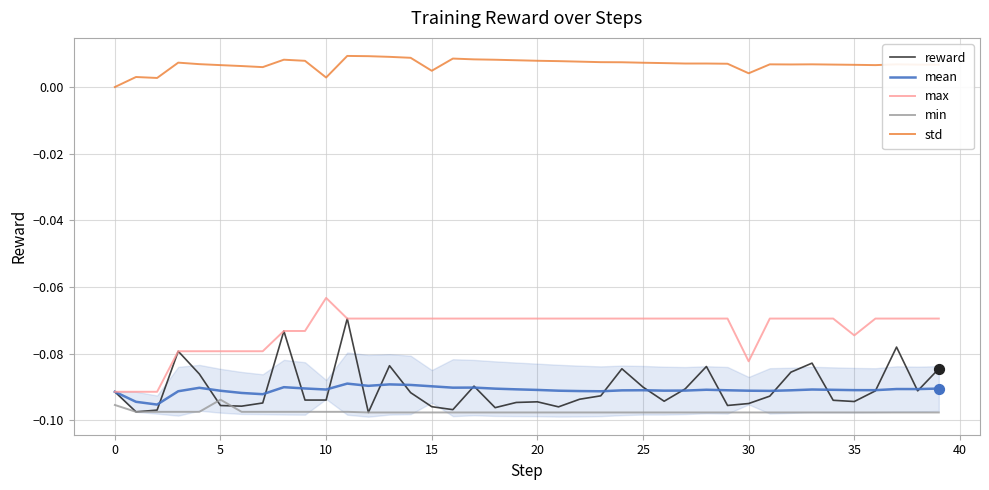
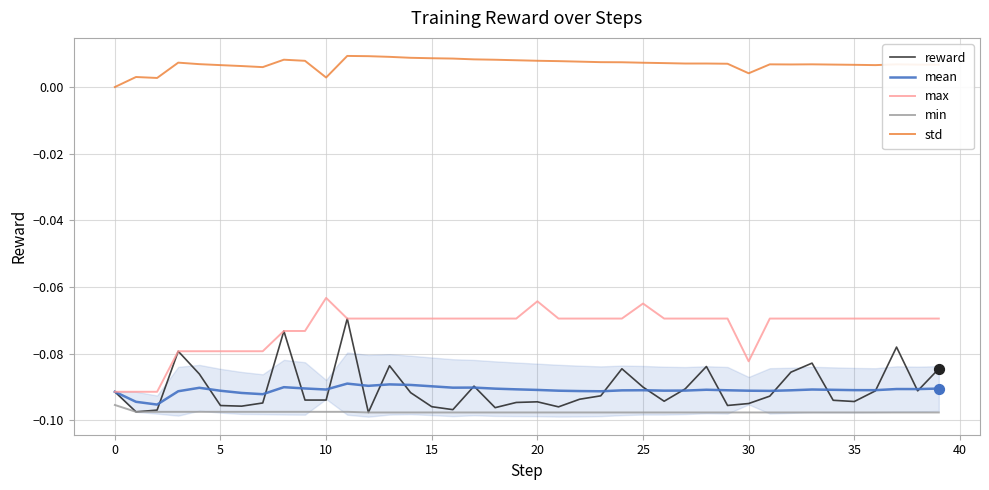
min, 5: -0.094 -> -0.097
std, 15: 0.005 -> 0.009
max, 20: -0.069 -> -0.064
max, 25: -0.069 -> -0.065
max, 35: -0.074 -> -0.069
